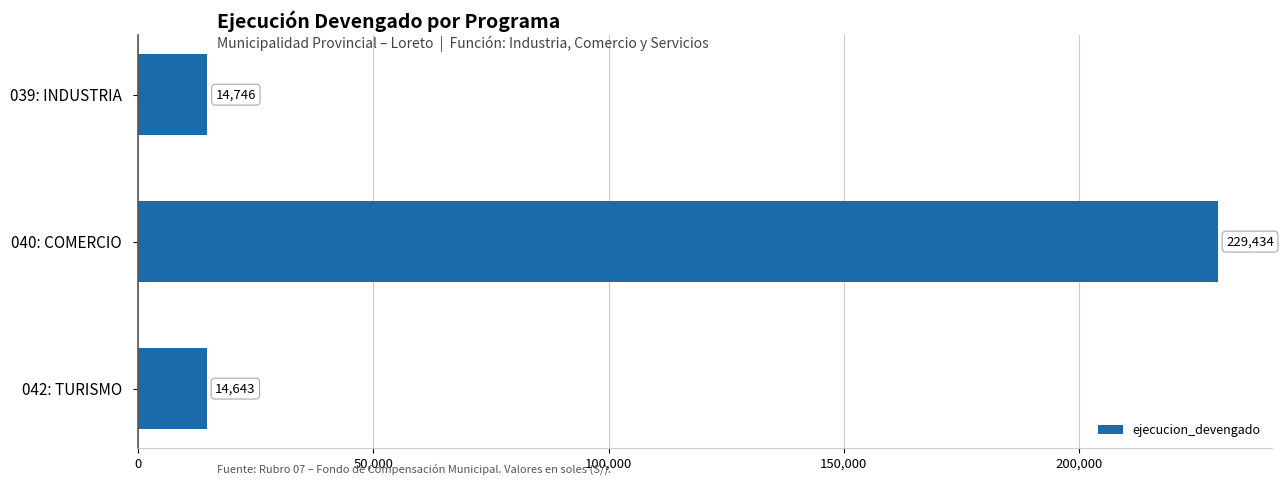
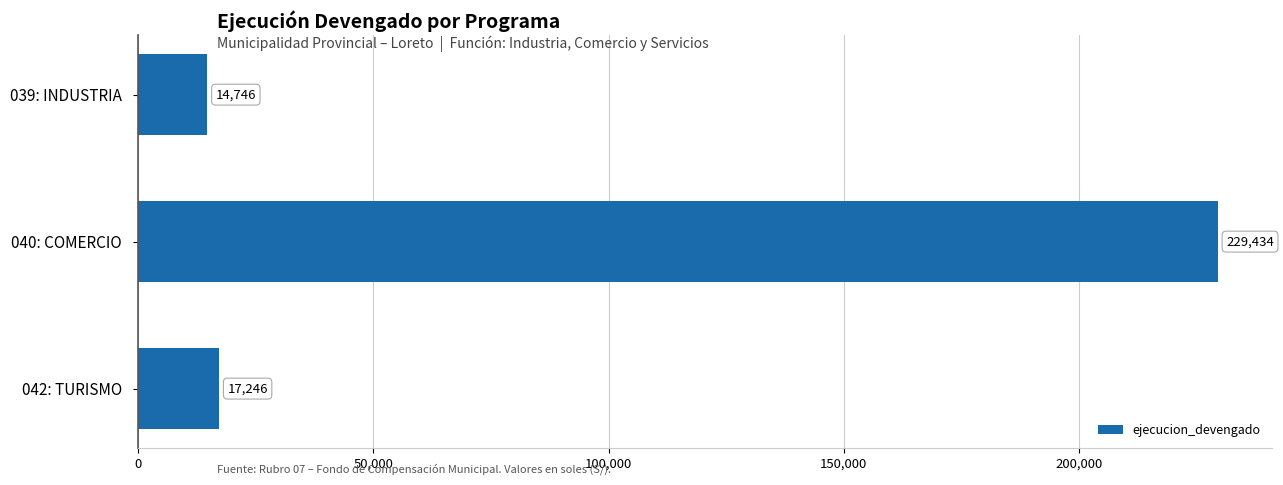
042: TURISMO: 14,643 -> 17,246
